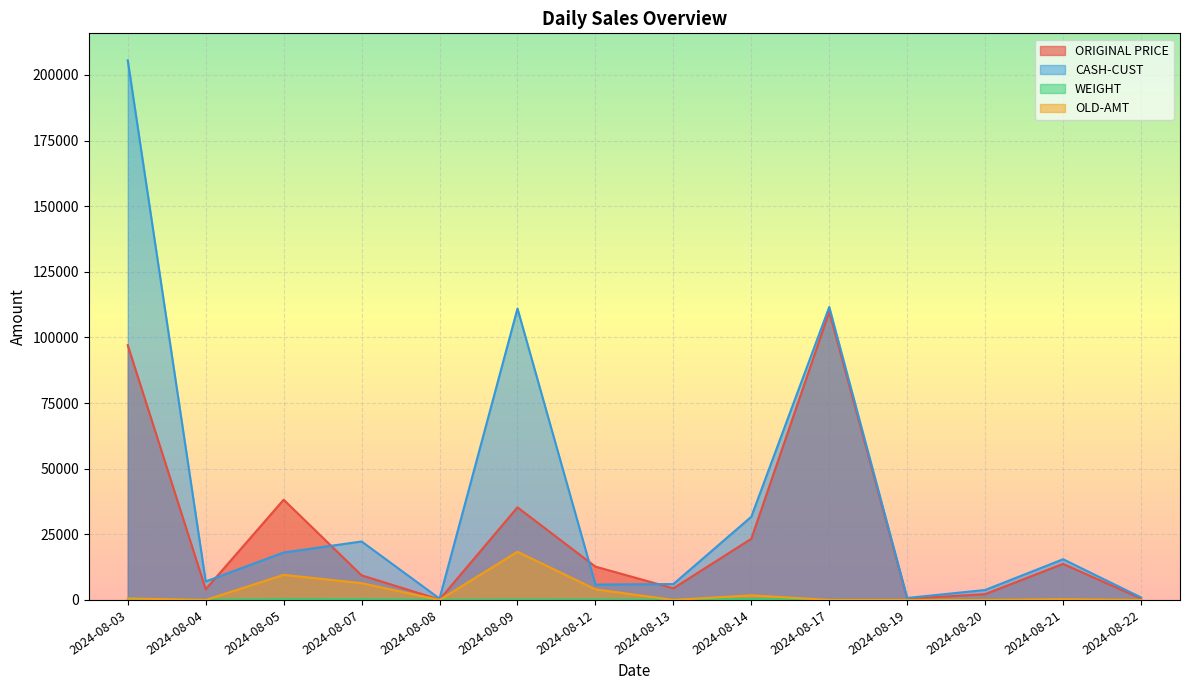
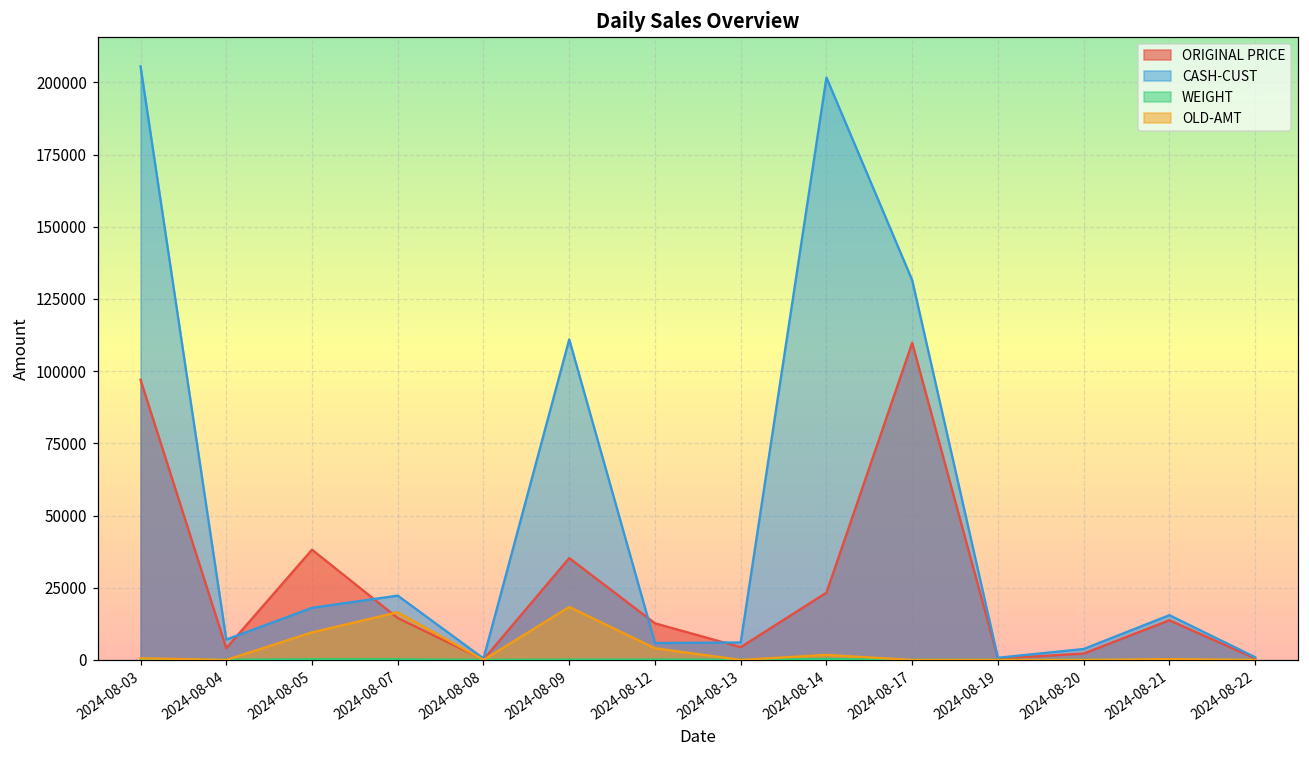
ORIGINAL PRICE, 2024-08-07: 9000 -> 14000
OLD-AMT, 2024-08-07: 6000 -> 17000
CASH-CUST, 2024-08-14: 32000 -> 202000
CASH-CUST, 2024-08-17: 112000 -> 132000
